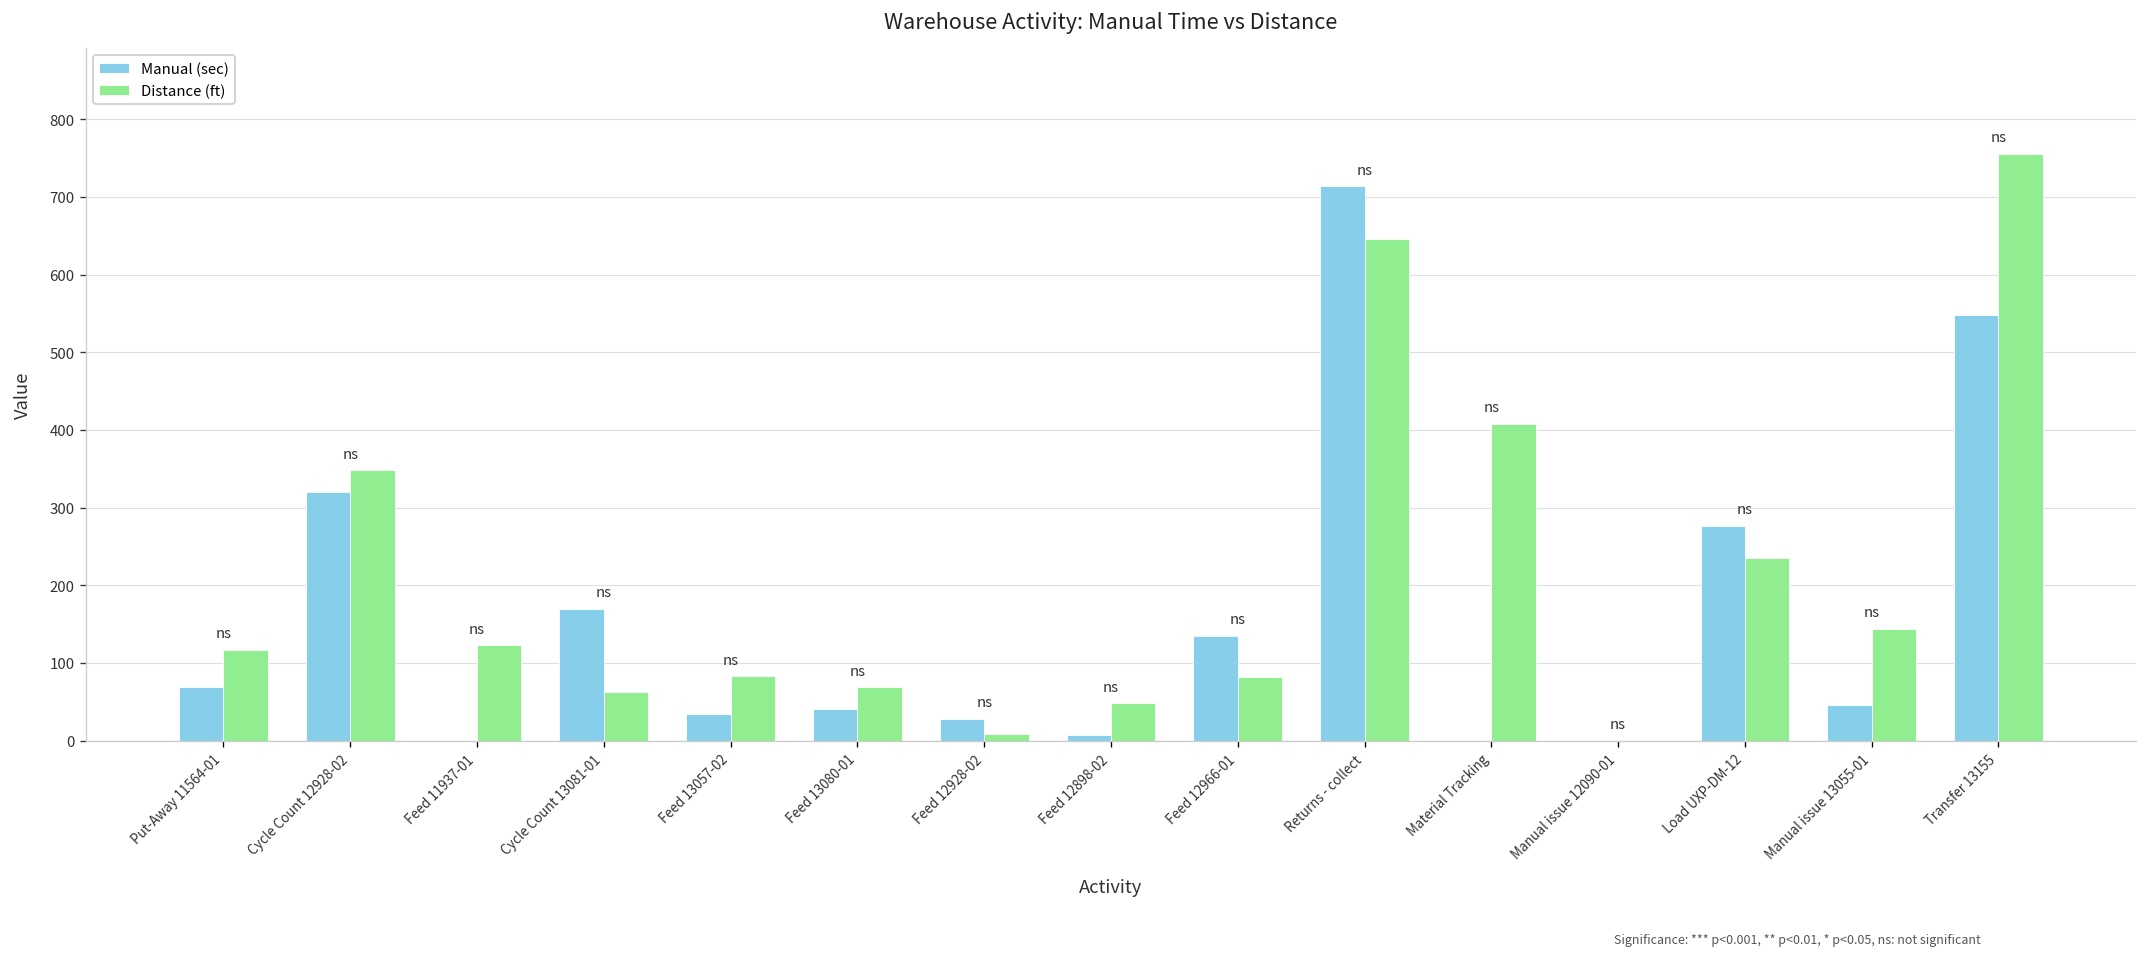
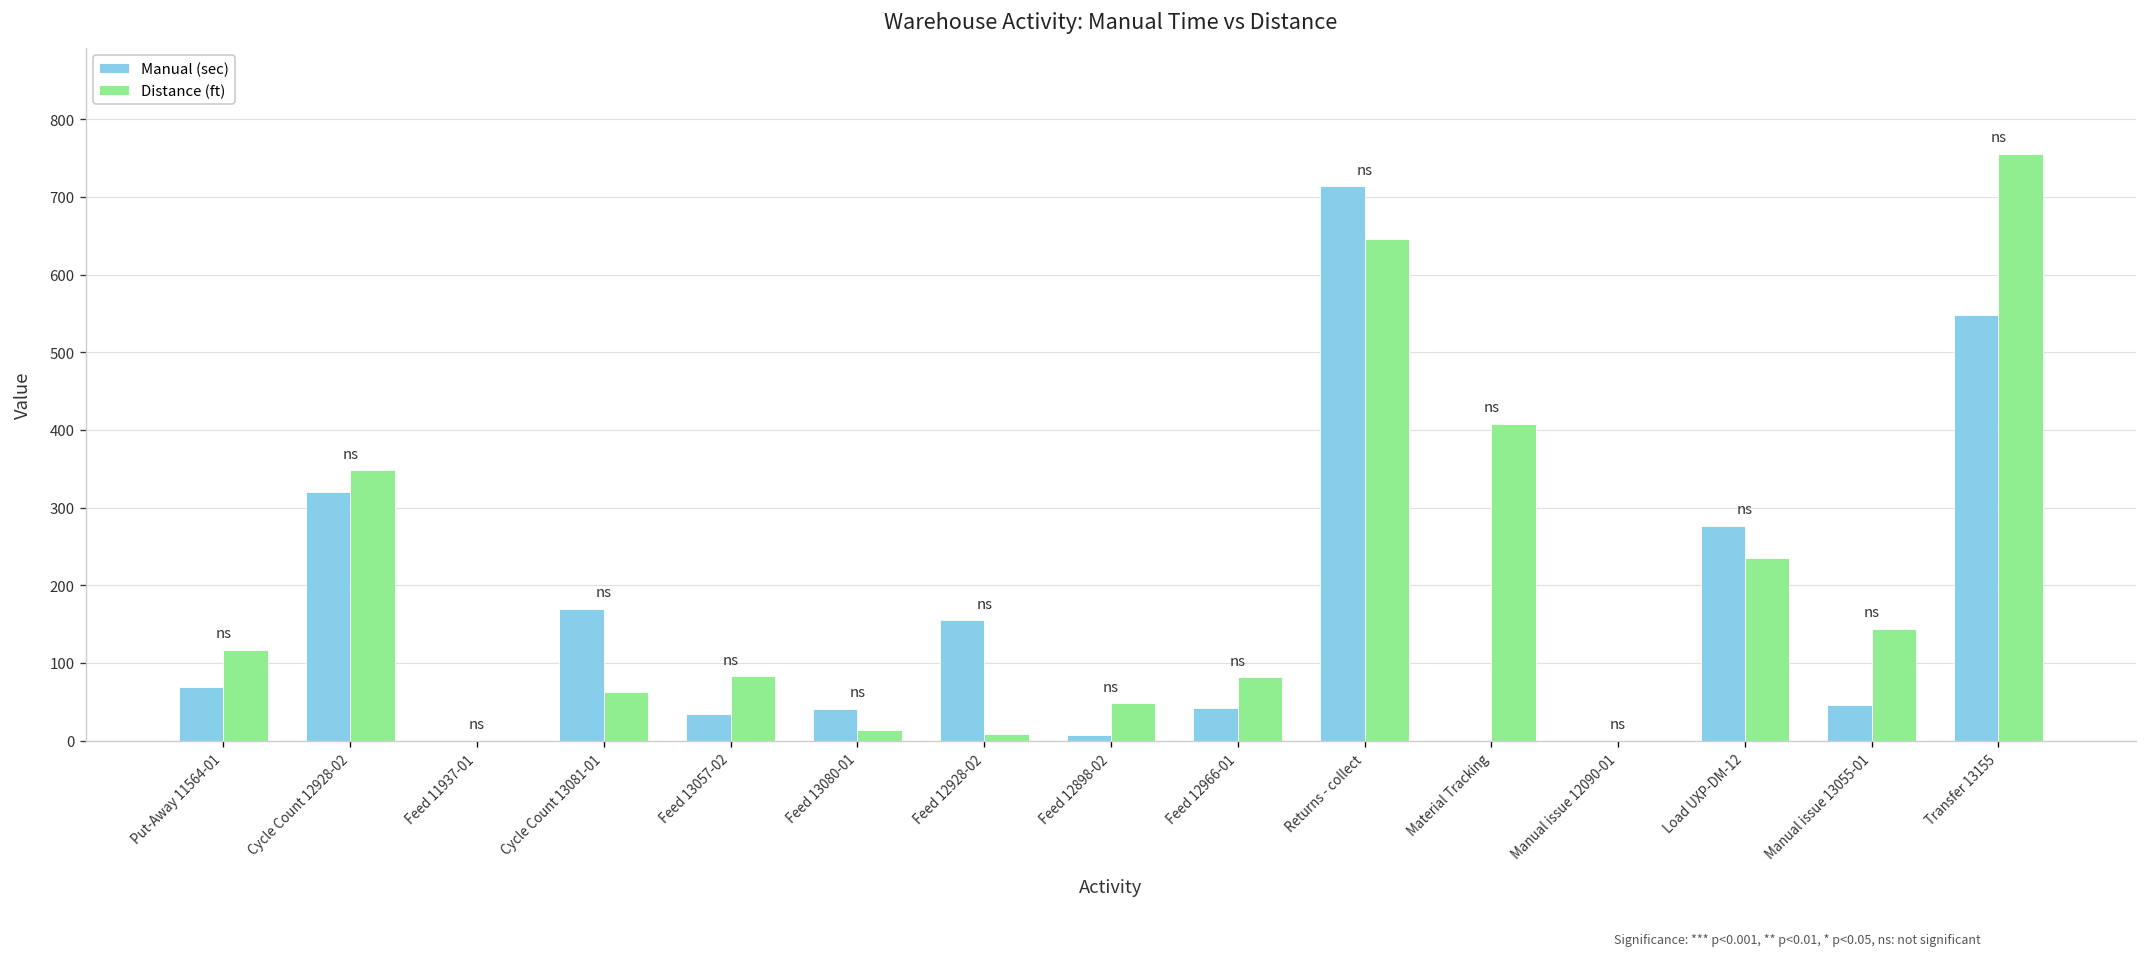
Distance (ft), Feed 11937-01: 120 -> 0
Distance (ft), Feed 13080-01: 70 -> 10
Manual (sec), Feed 12928-02: 30 -> 160
Manual (sec), Feed 12966-01: 140 -> 40
